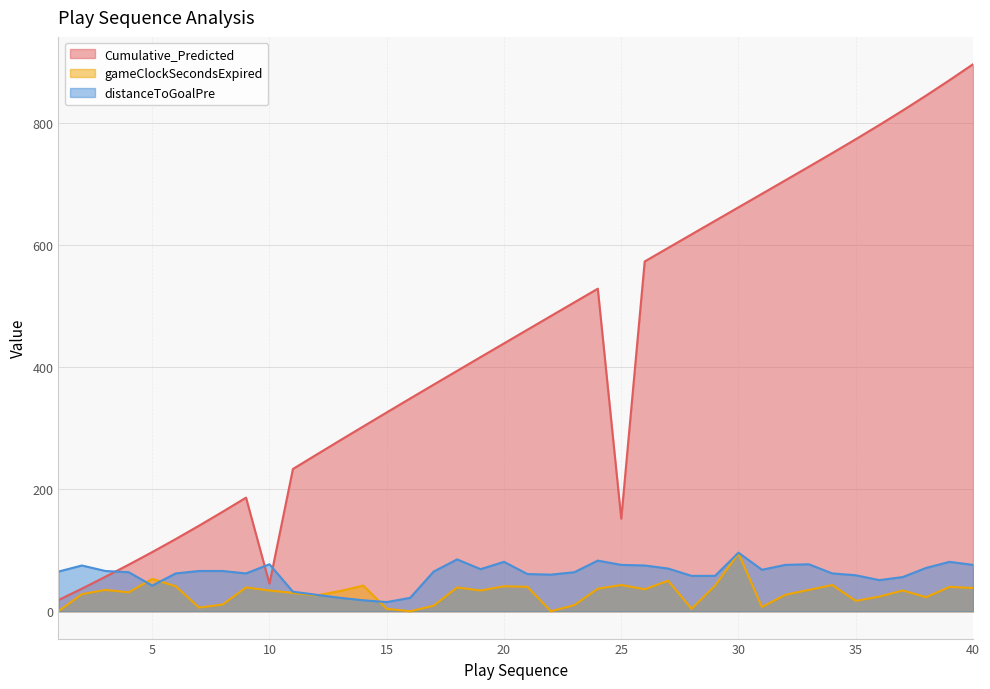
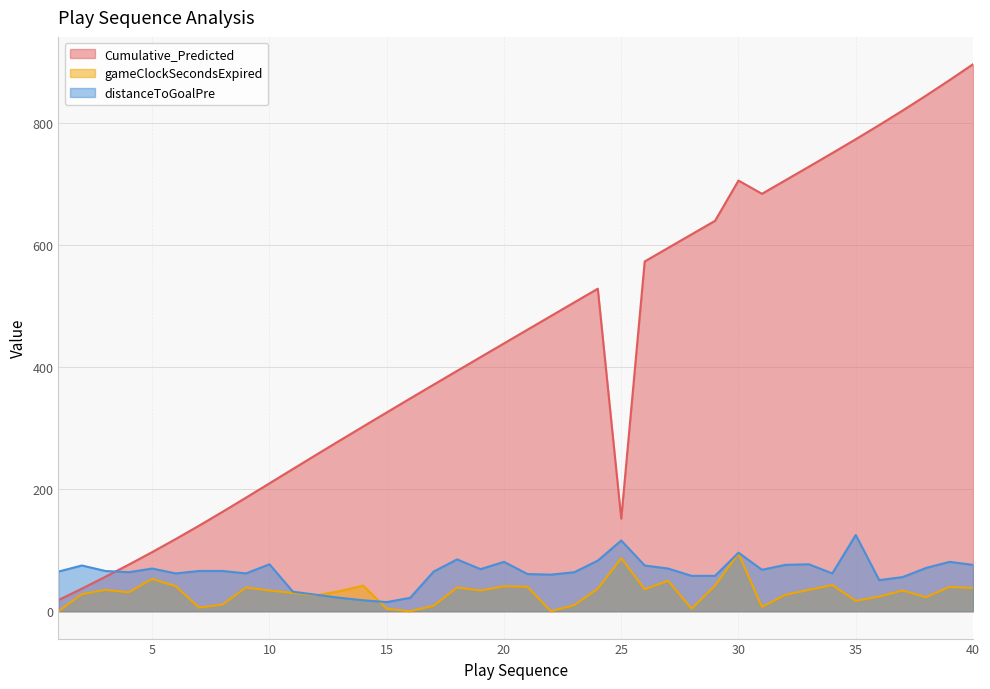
distanceToGoalPre, 5: 40 -> 70
Cumulative_Predicted, 10: 50 -> 210
gameClockSecondsExpired, 25: 40 -> 90
distanceToGoalPre, 25: 80 -> 120
Cumulative_Predicted, 30: 660 -> 710
distanceToGoalPre, 35: 60 -> 130
